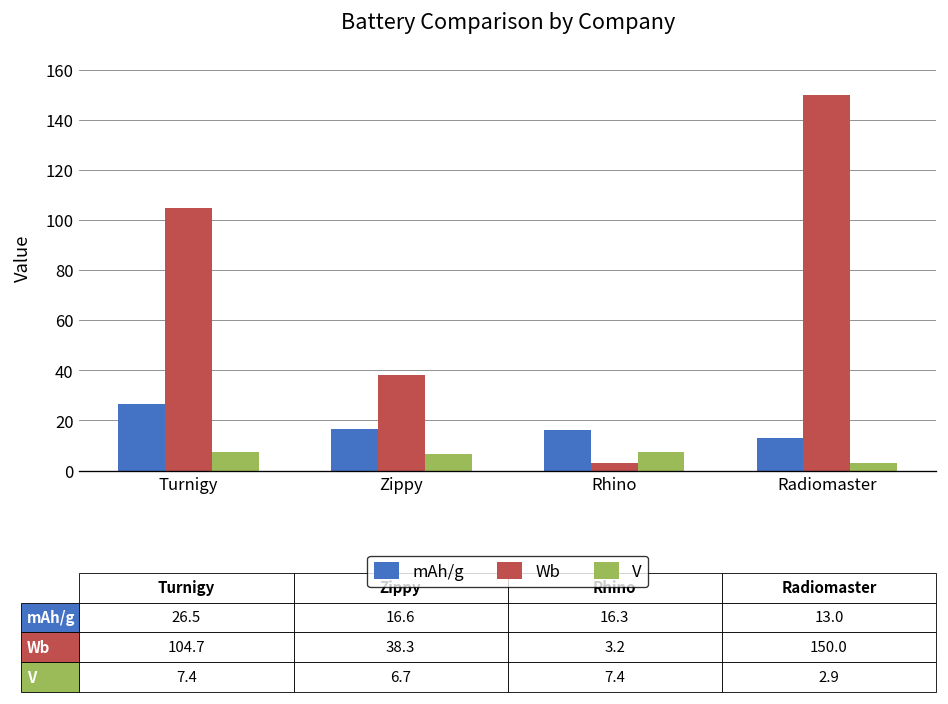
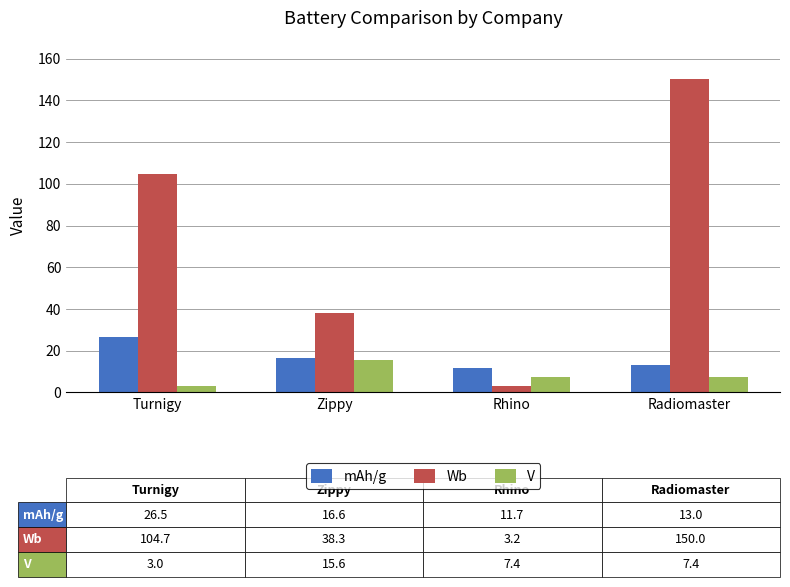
V, Turnigy: 7.4 -> 3.0
V, Zippy: 6.7 -> 15.6
mAh/g, Rhino: 16.3 -> 11.7
V, Radiomaster: 2.9 -> 7.4
